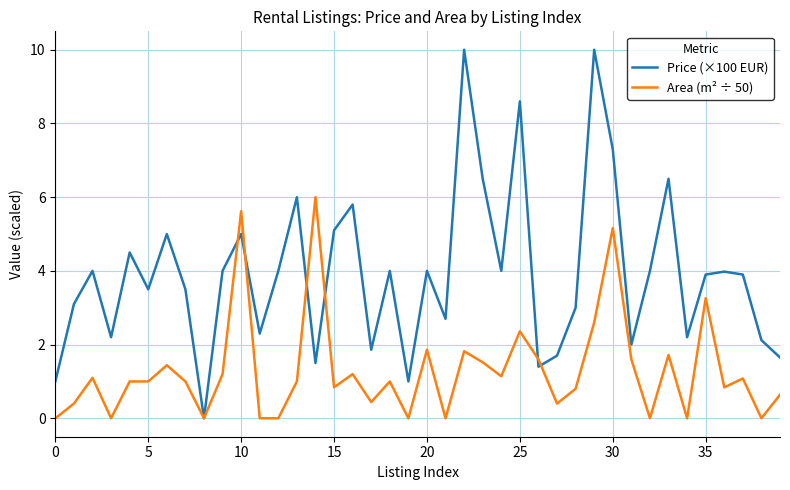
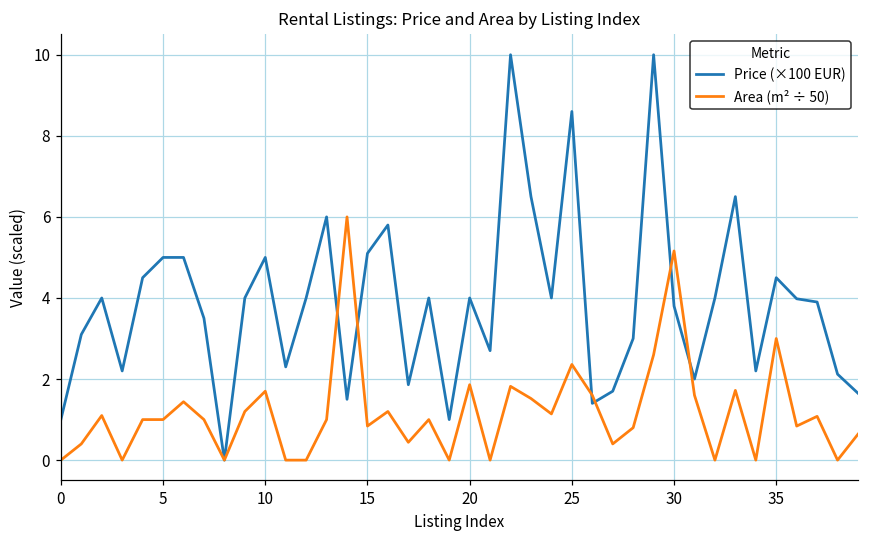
Price (×100 EUR), 5: 3.5 -> 5.0
Area (m² ÷ 50), 10: 5.6 -> 1.7
Price (×100 EUR), 30: 7.3 -> 3.8
Price (×100 EUR), 35: 3.9 -> 4.5
Area (m² ÷ 50), 35: 3.3 -> 3.0
